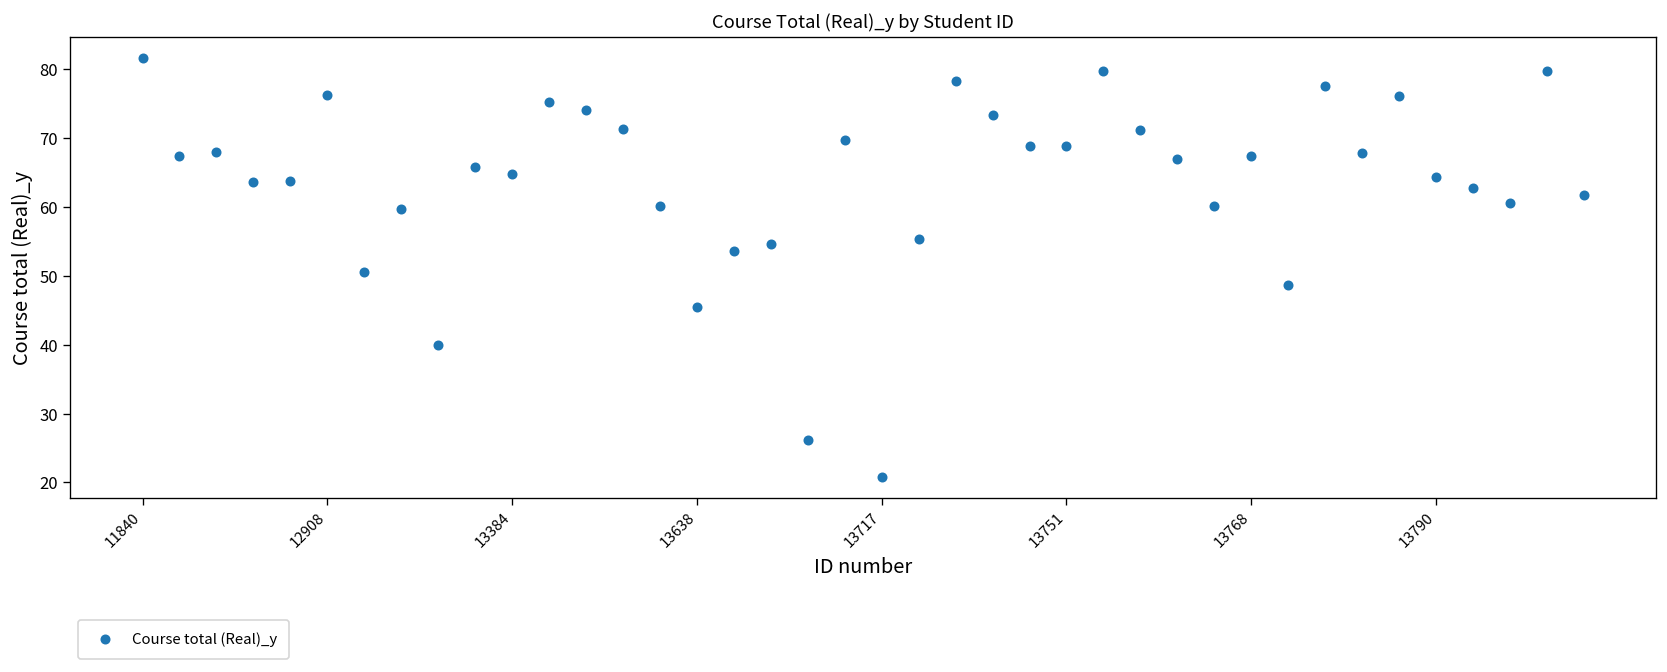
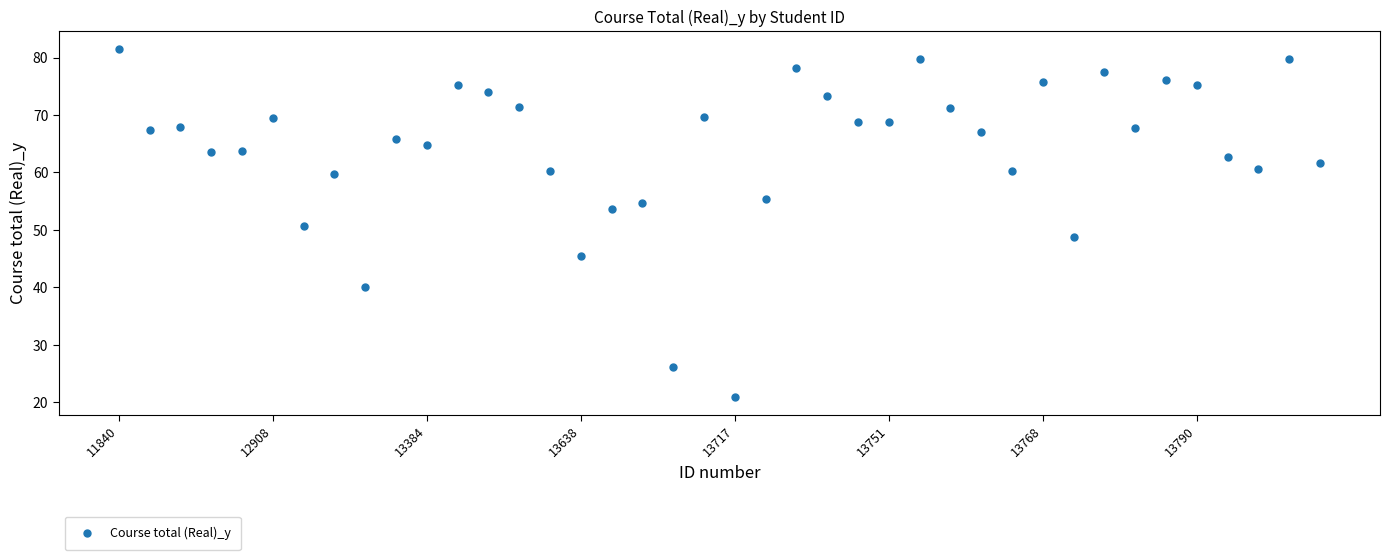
12908: 76 -> 70
13768: 67 -> 76
13790: 64 -> 75
